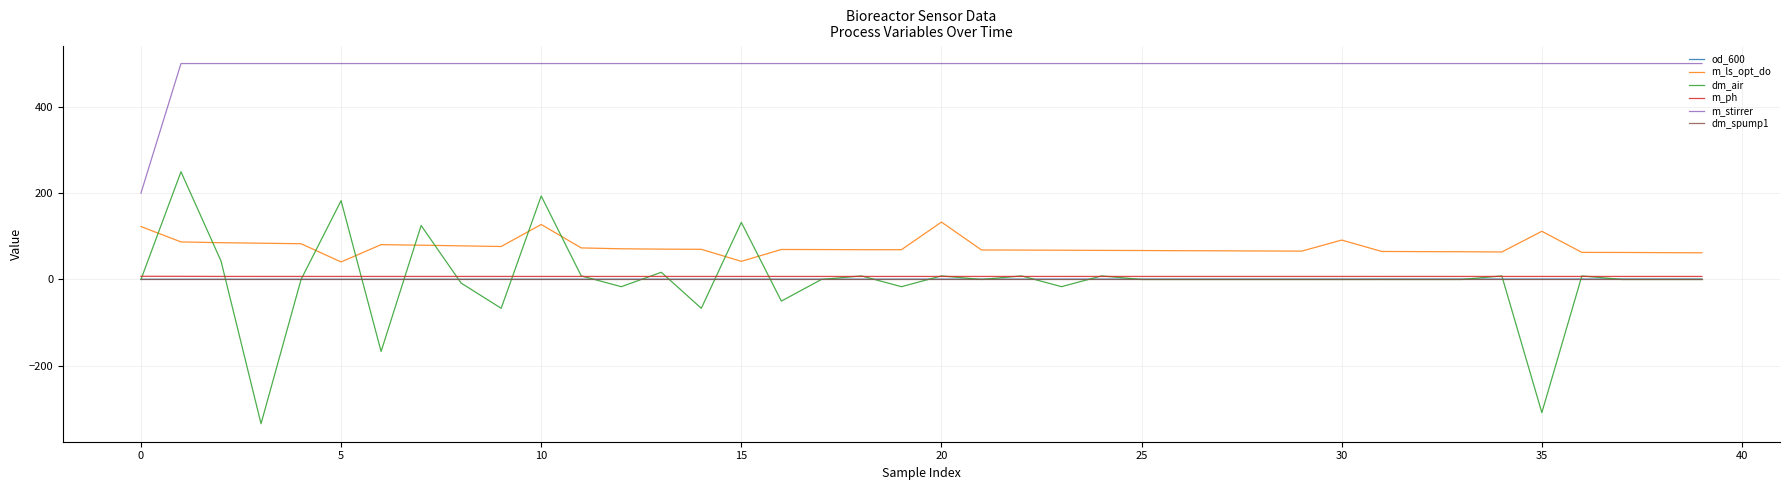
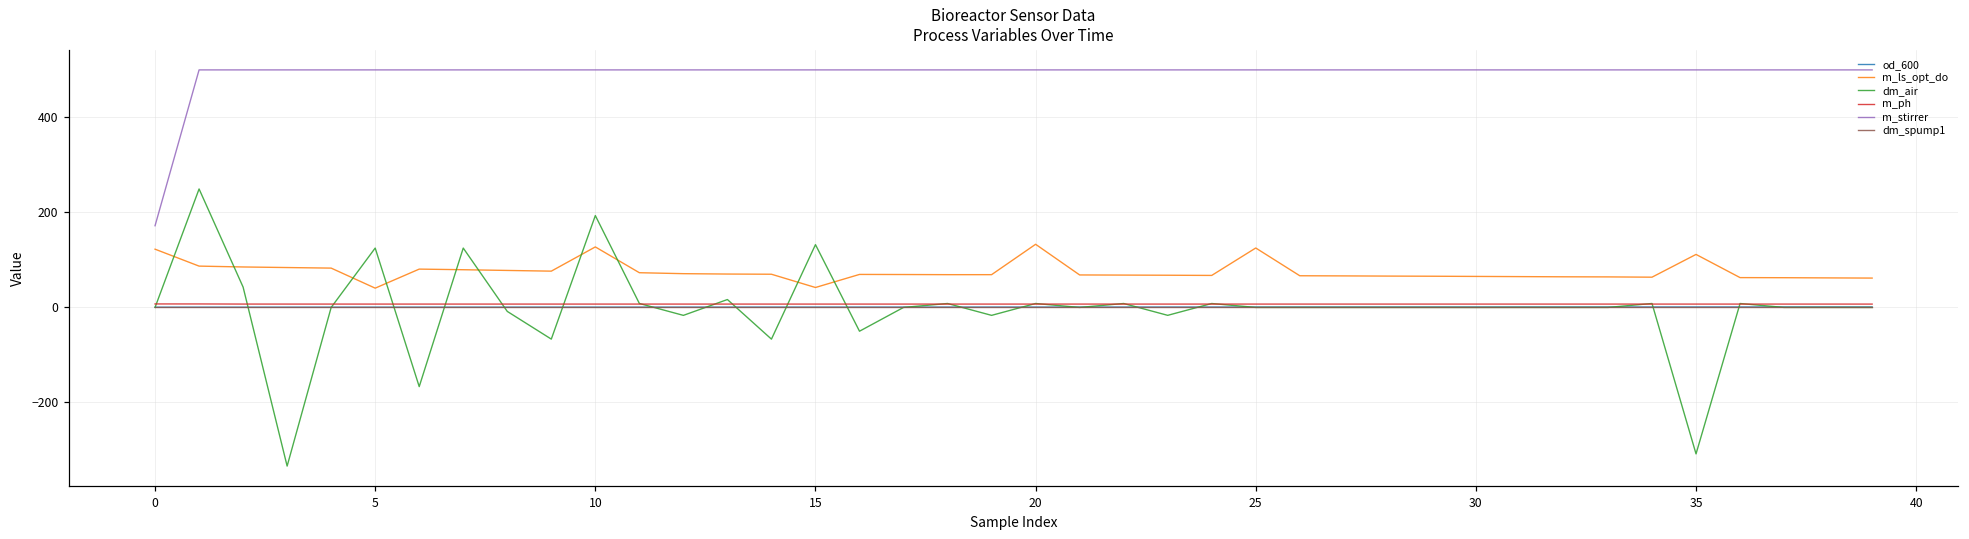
m_stirrer, 0: 200 -> 170
dm_air, 5: 180 -> 120
m_ls_opt_do, 25: 70 -> 130
m_ls_opt_do, 30: 90 -> 70
